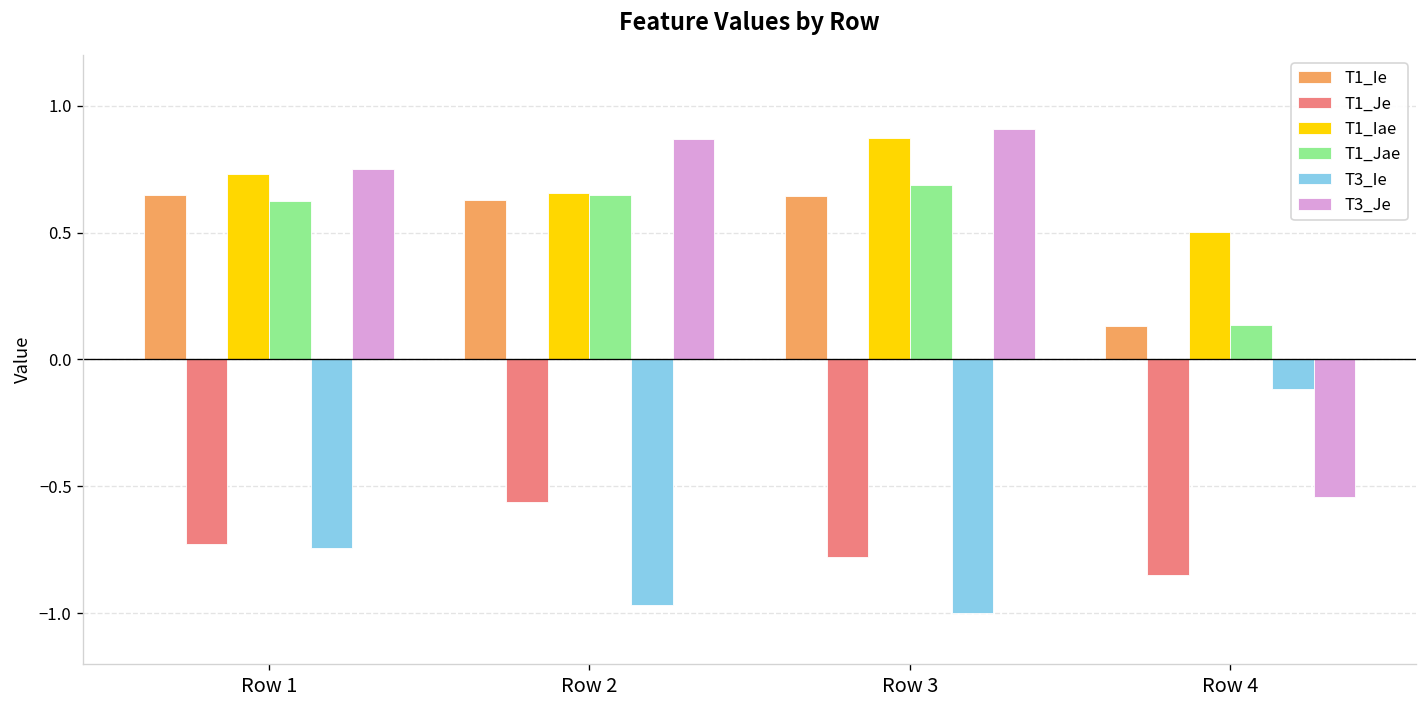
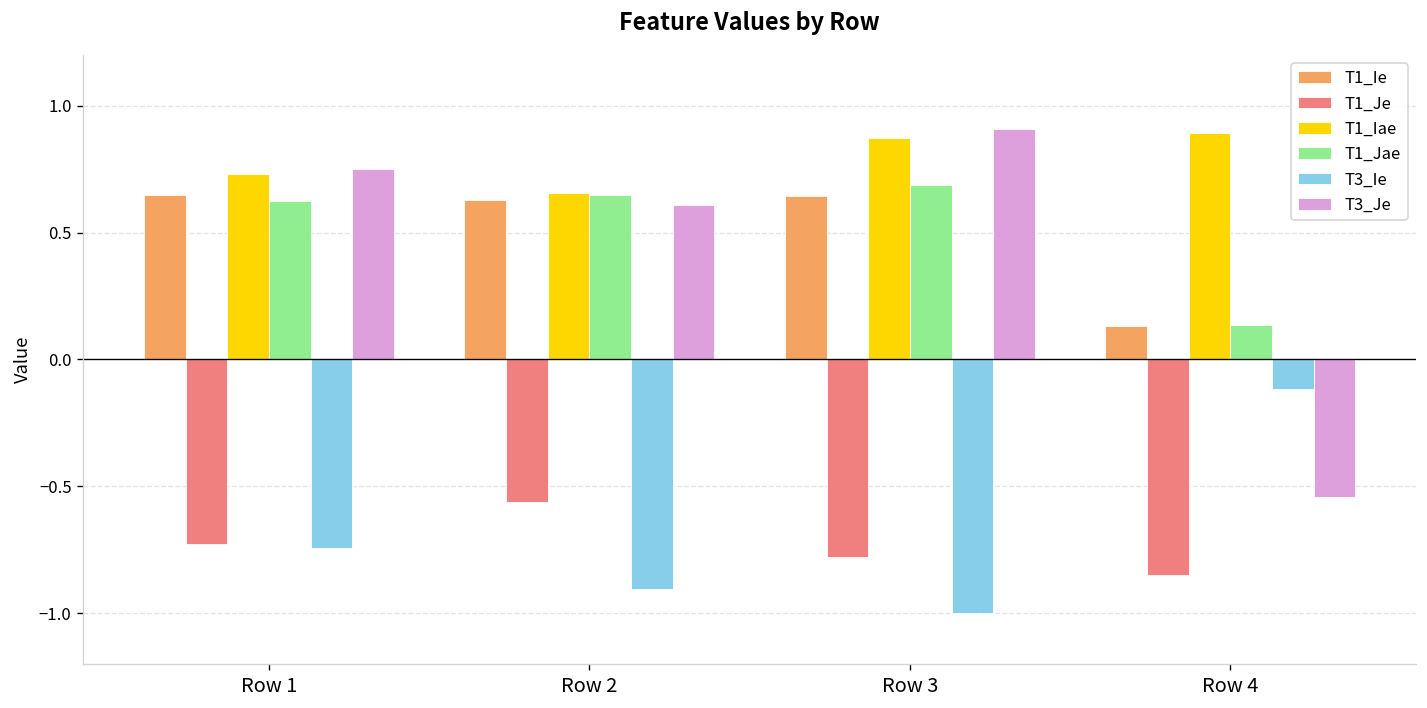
T3_Ie, Row 2: -0.97 -> -0.90
T3_Je, Row 2: 0.87 -> 0.61
T1_Iae, Row 4: 0.50 -> 0.89
